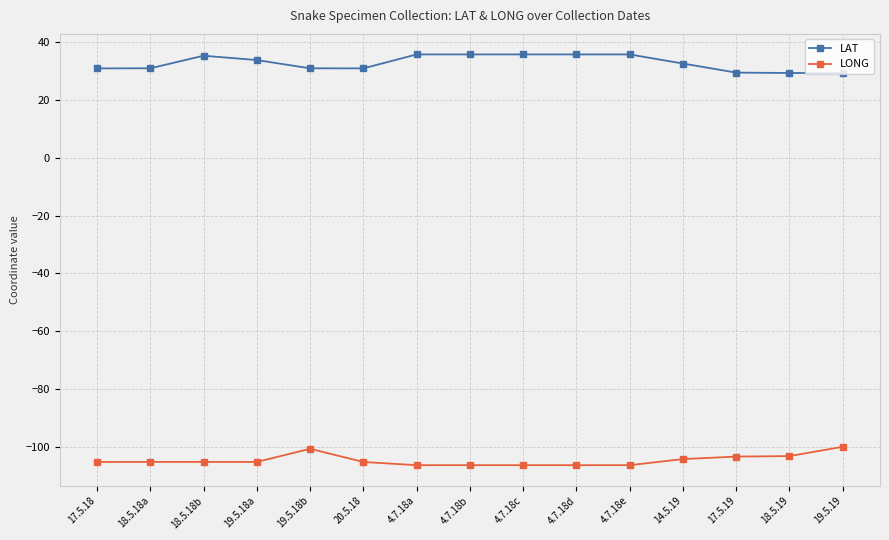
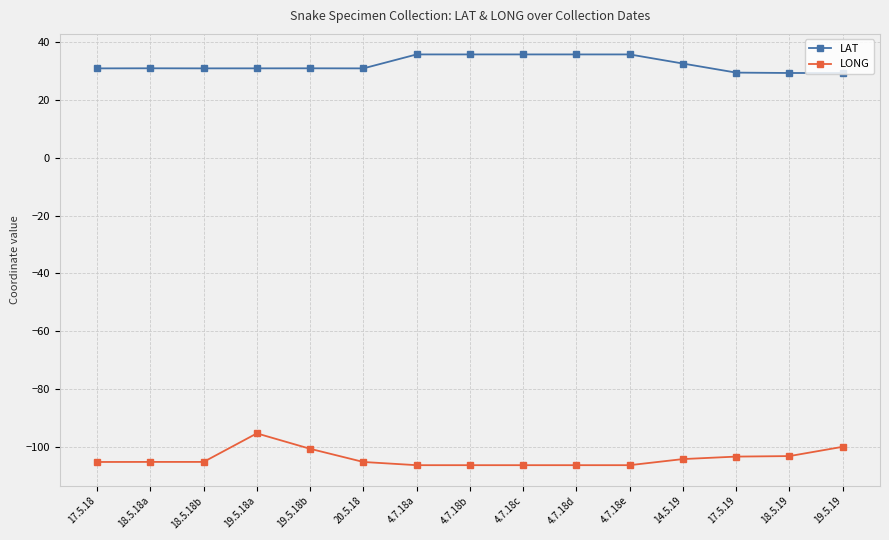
LAT, 18.5.18b: 35 -> 31
LAT, 19.5.18a: 34 -> 31
LONG, 19.5.18a: -105 -> -95
